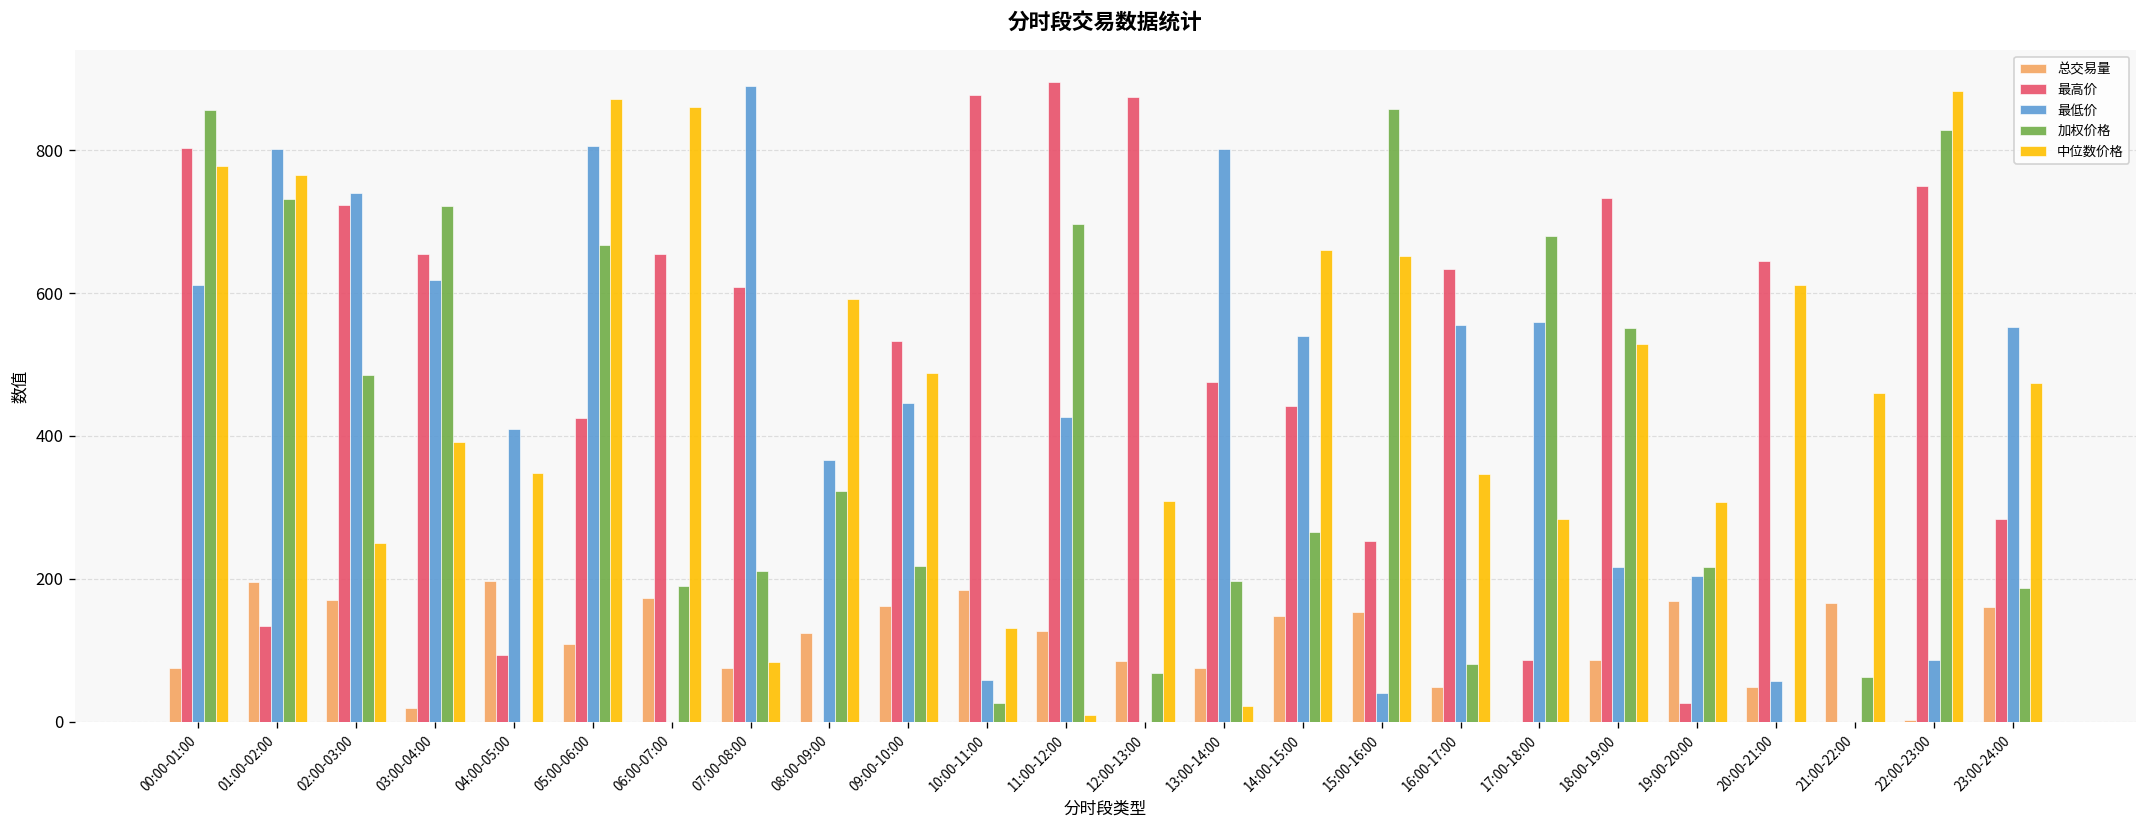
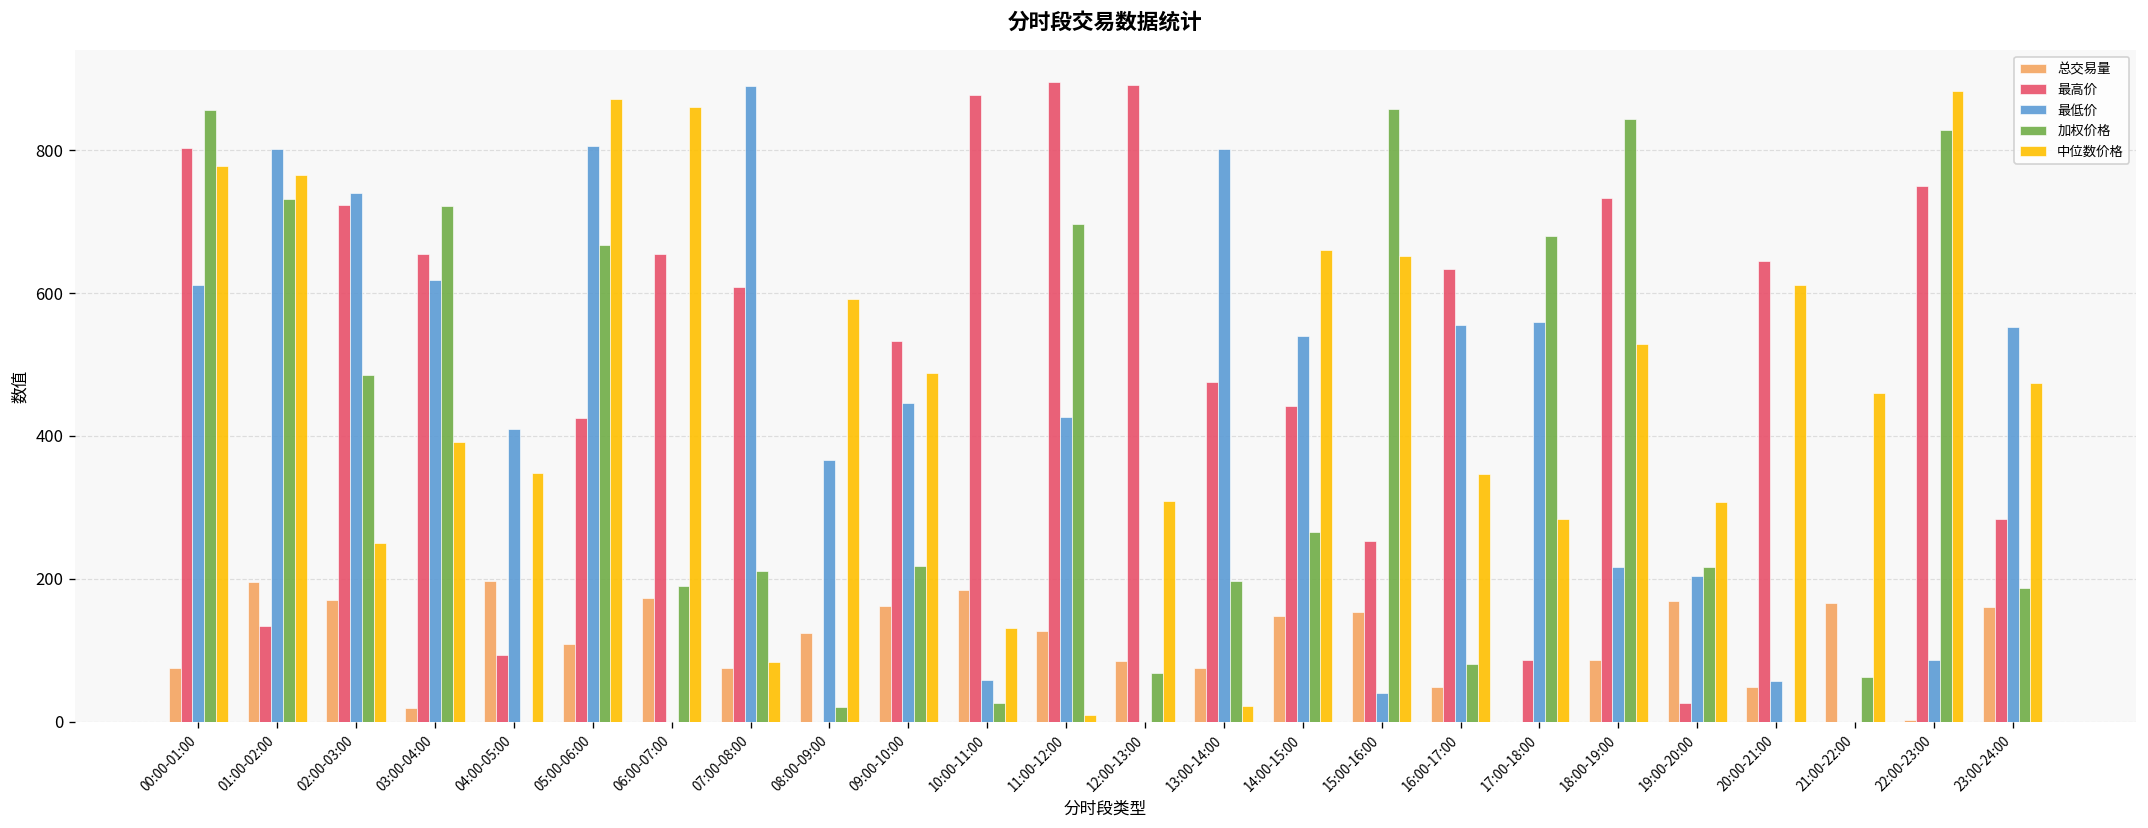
加权价格, 08:00-09:00: 320 -> 20
最高价, 12:00-13:00: 870 -> 890
加权价格, 18:00-19:00: 550 -> 840
